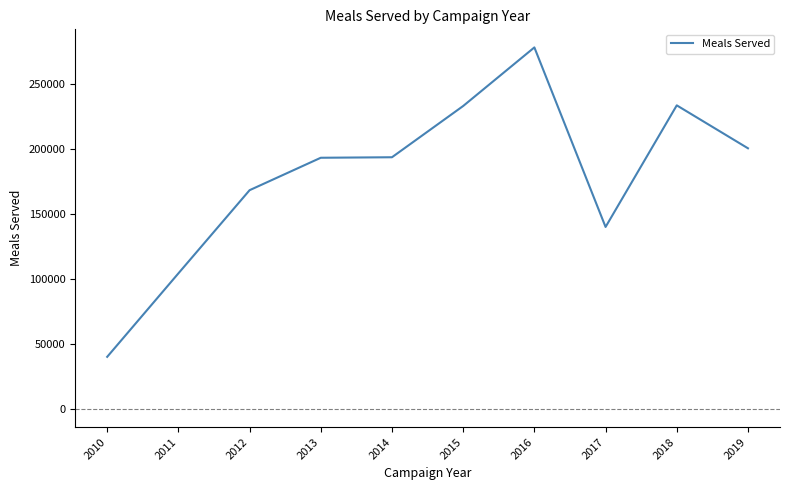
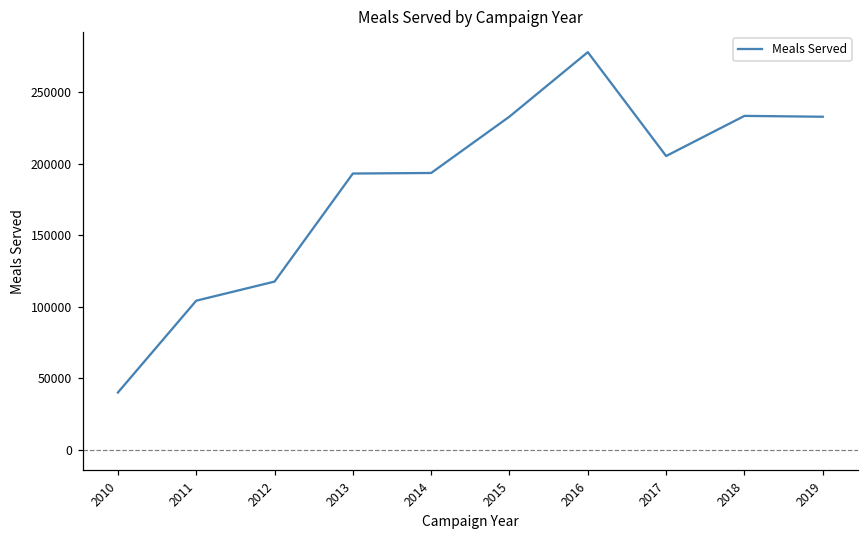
2012: 168000 -> 118000
2017: 140000 -> 205000
2019: 200000 -> 233000
